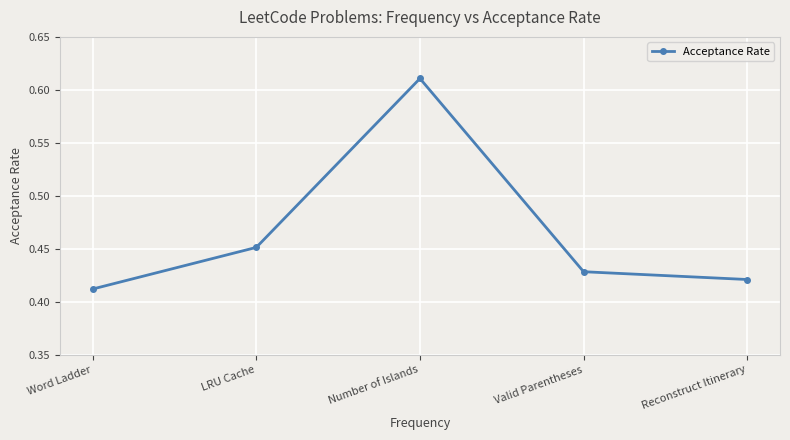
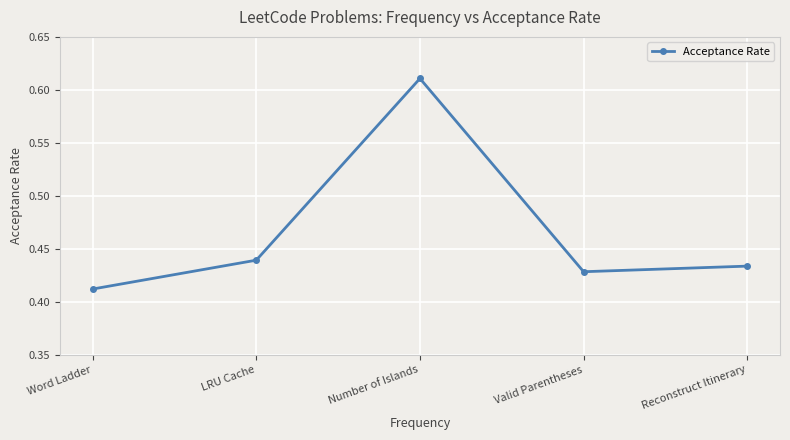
LRU Cache: 0.451 -> 0.439
Reconstruct Itinerary: 0.421 -> 0.434
